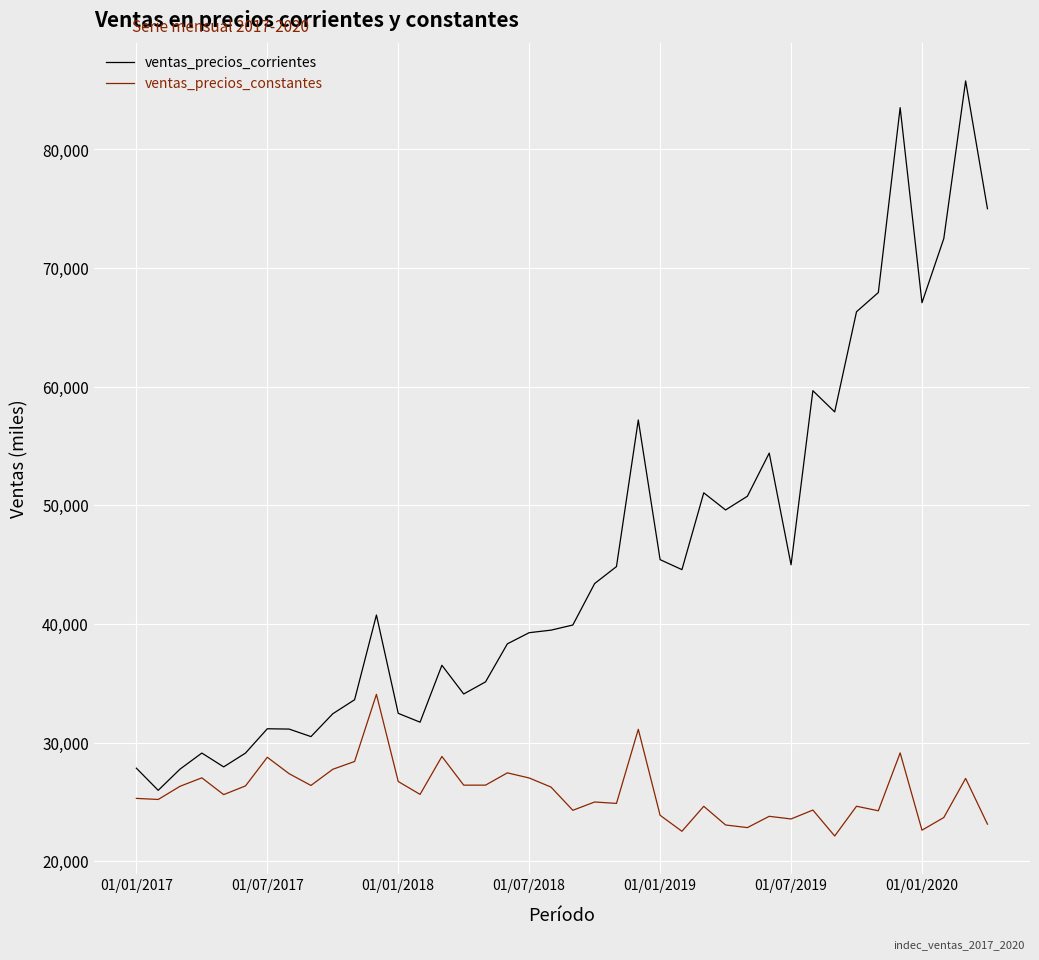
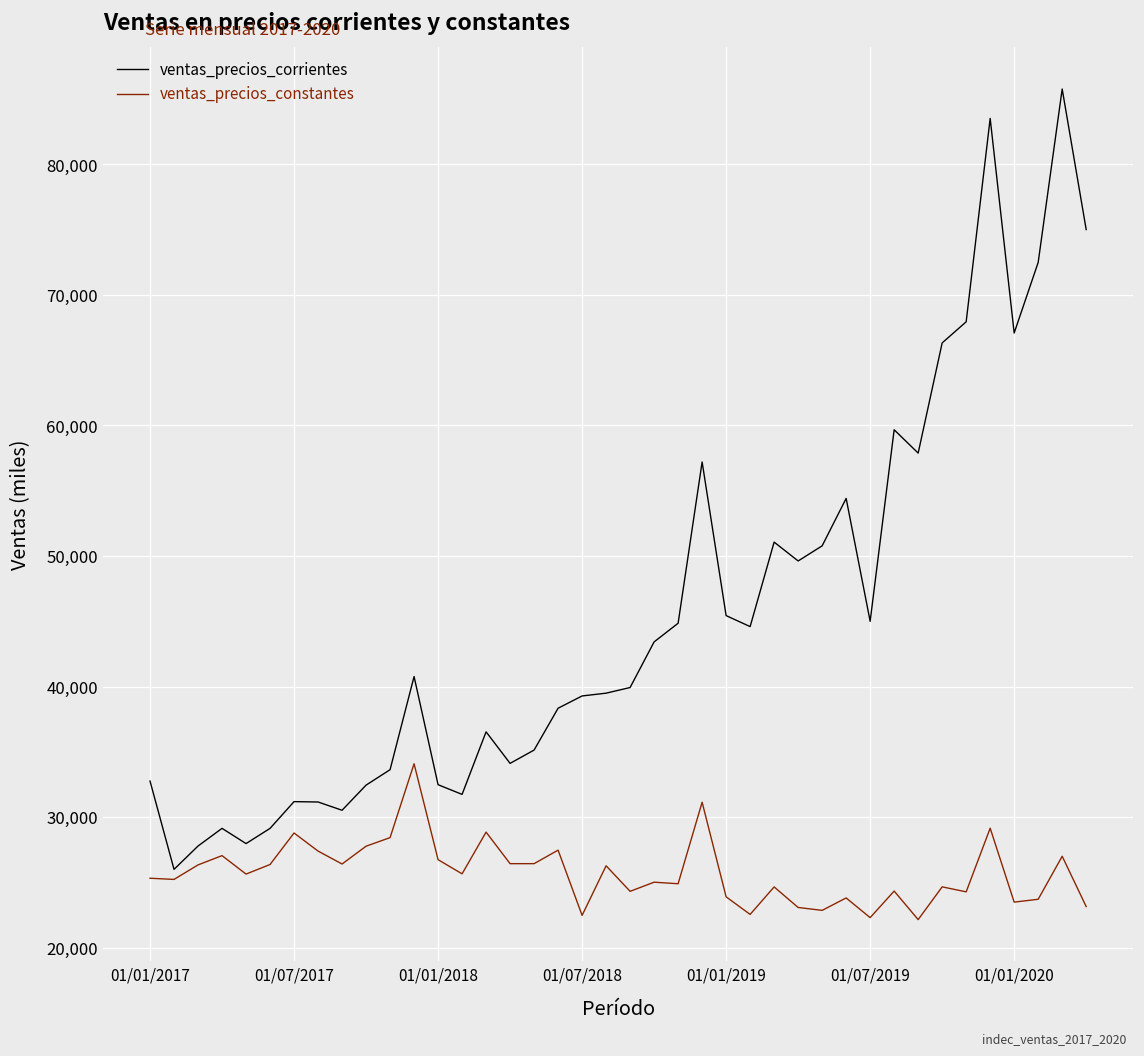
ventas_precios_corrientes, 01/01/2017: 27,900 -> 32,800
ventas_precios_constantes, 01/07/2018: 27,000 -> 22,500
ventas_precios_constantes, 01/07/2019: 23,600 -> 22,300
ventas_precios_constantes, 01/01/2020: 22,600 -> 23,500
